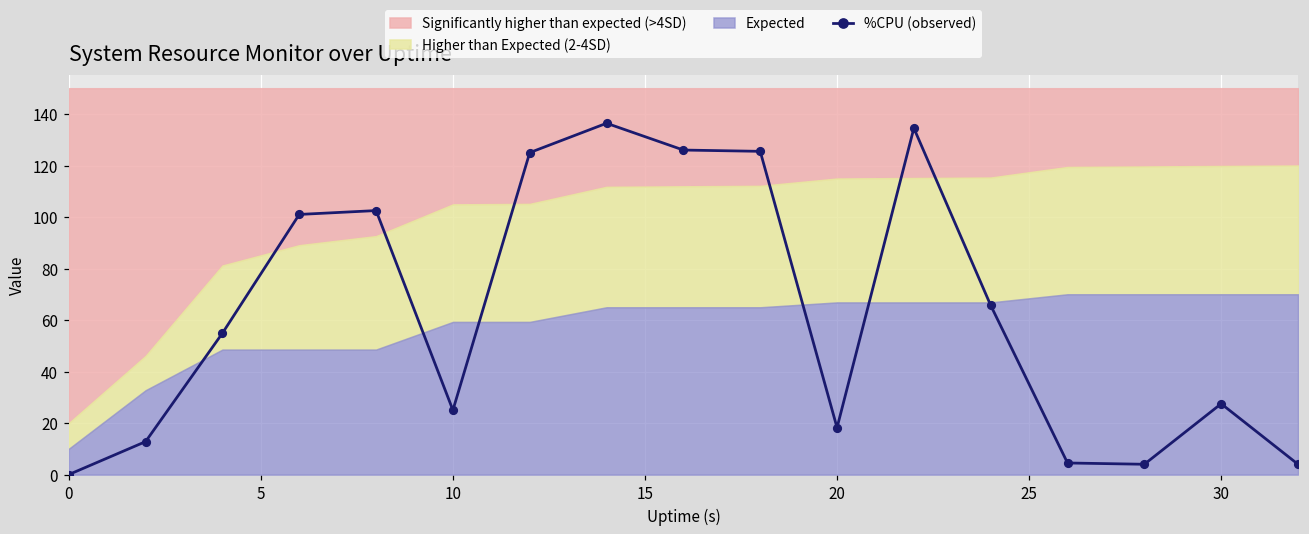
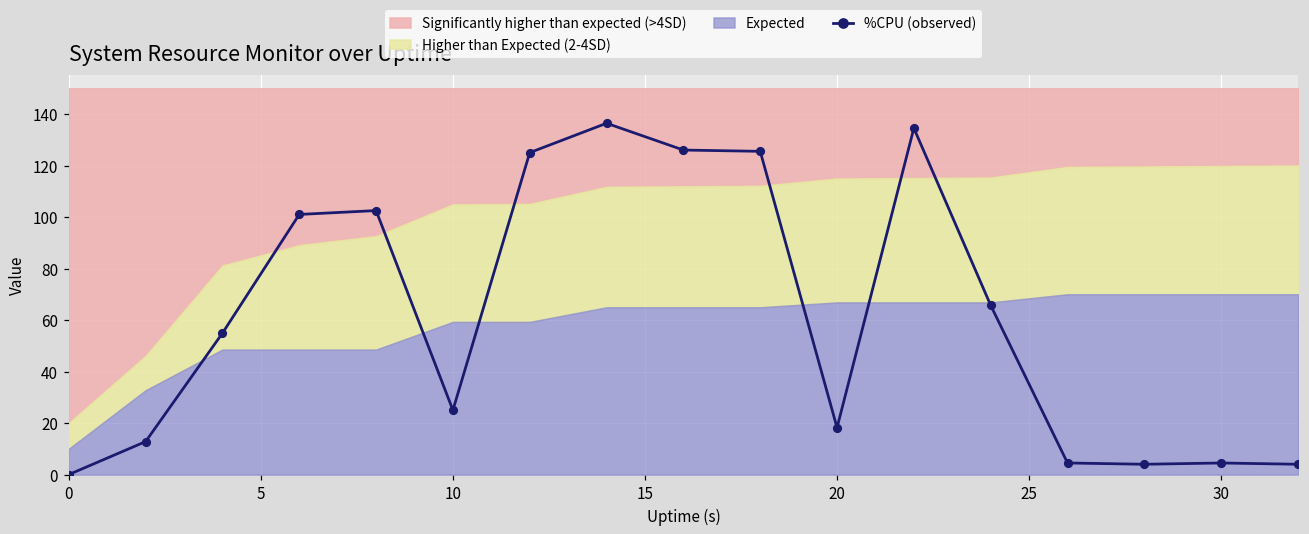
%CPU (observed), 30: 28 -> 5
